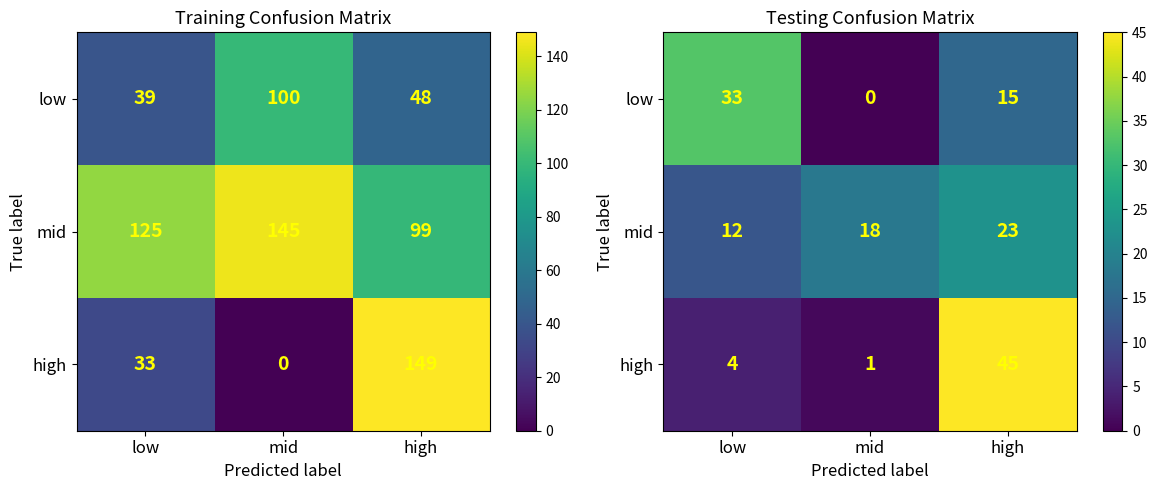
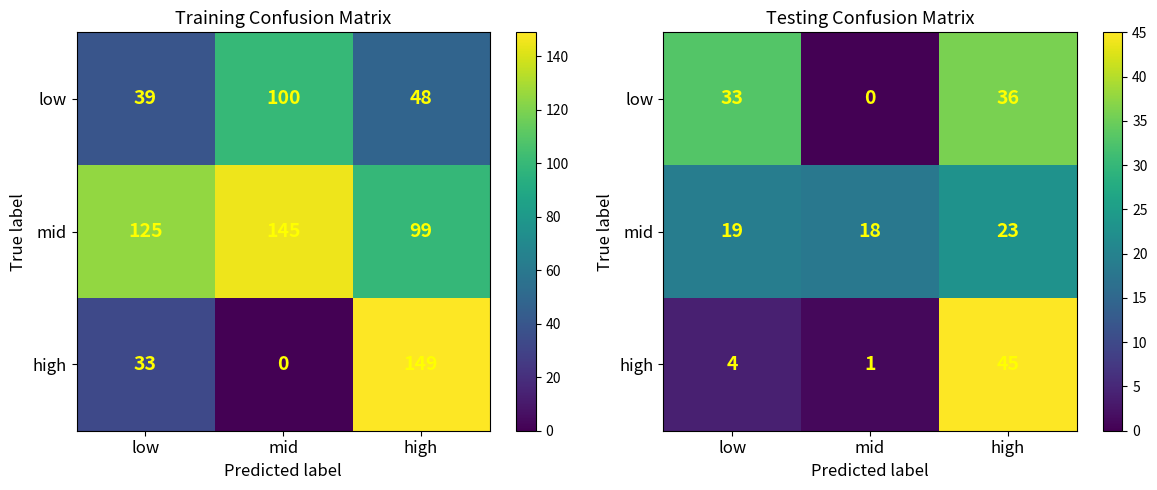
Testing Confusion Matrix, low, high: 15 -> 36
Testing Confusion Matrix, mid, low: 12 -> 19
